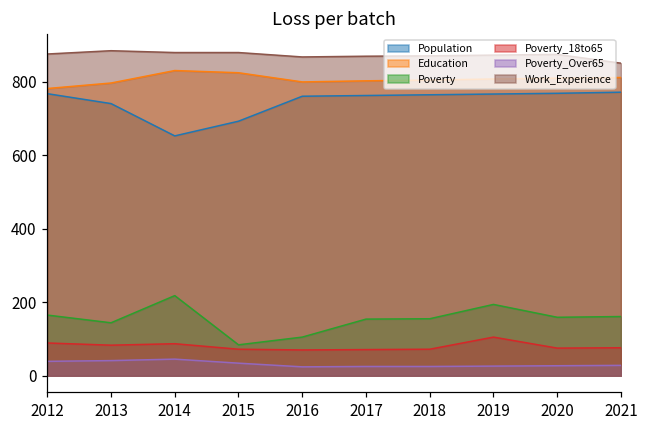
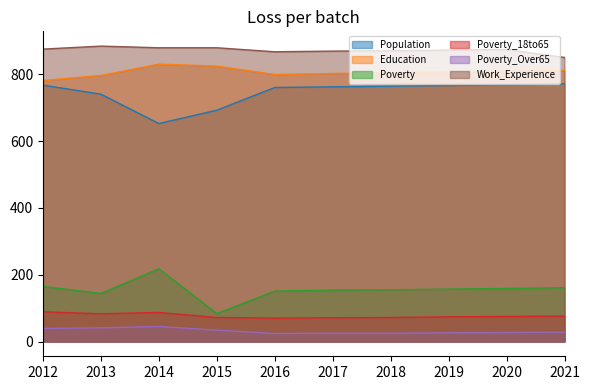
Poverty, 2016: 110 -> 150
Poverty, 2019: 190 -> 160
Poverty_18to65, 2019: 110 -> 70
